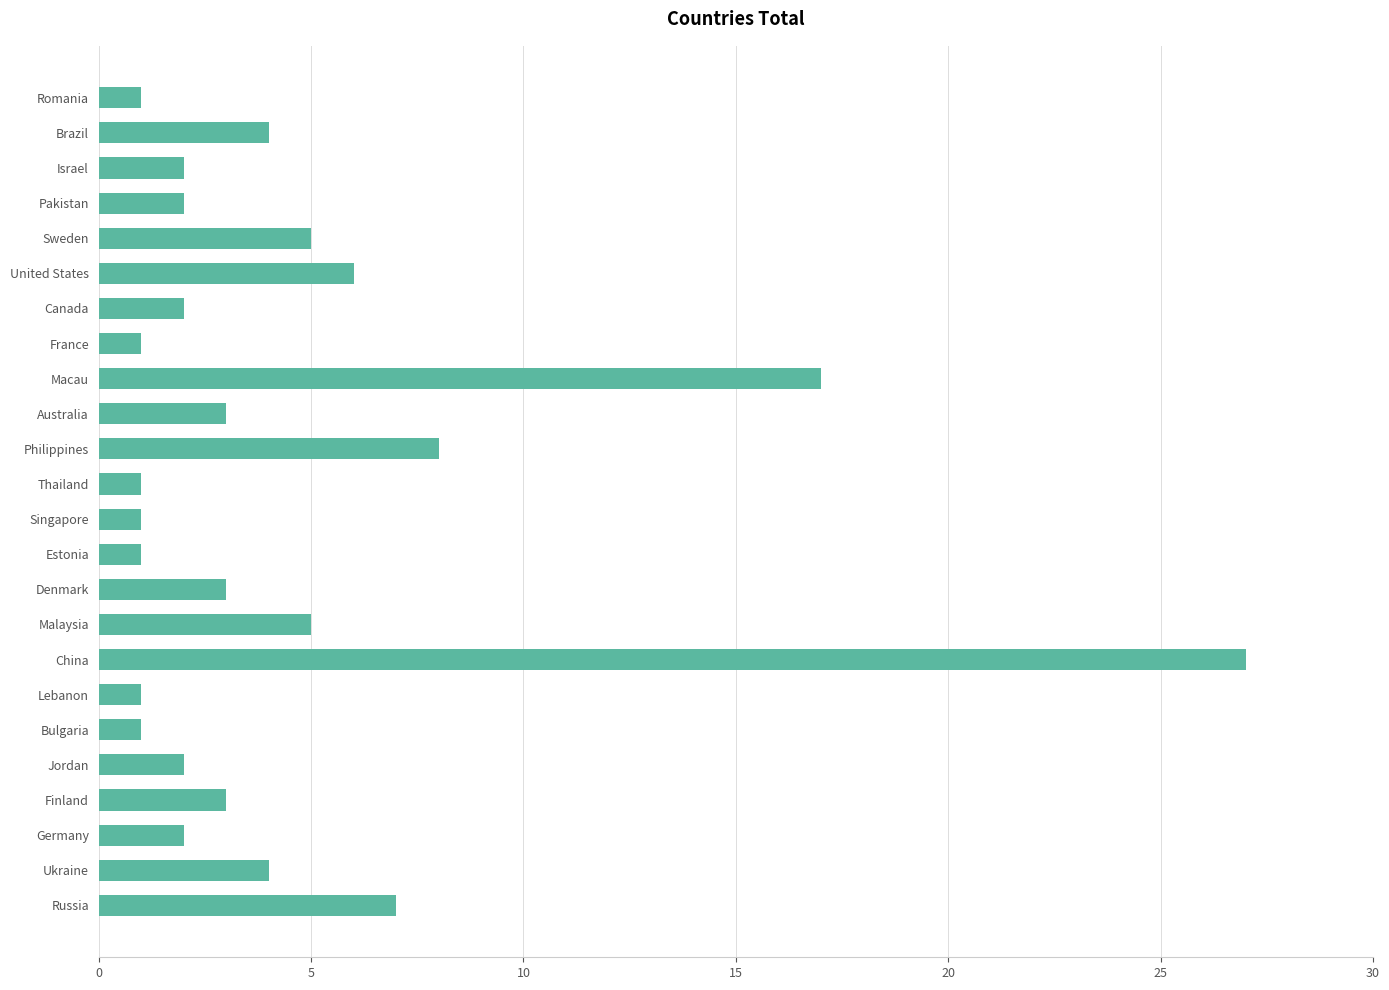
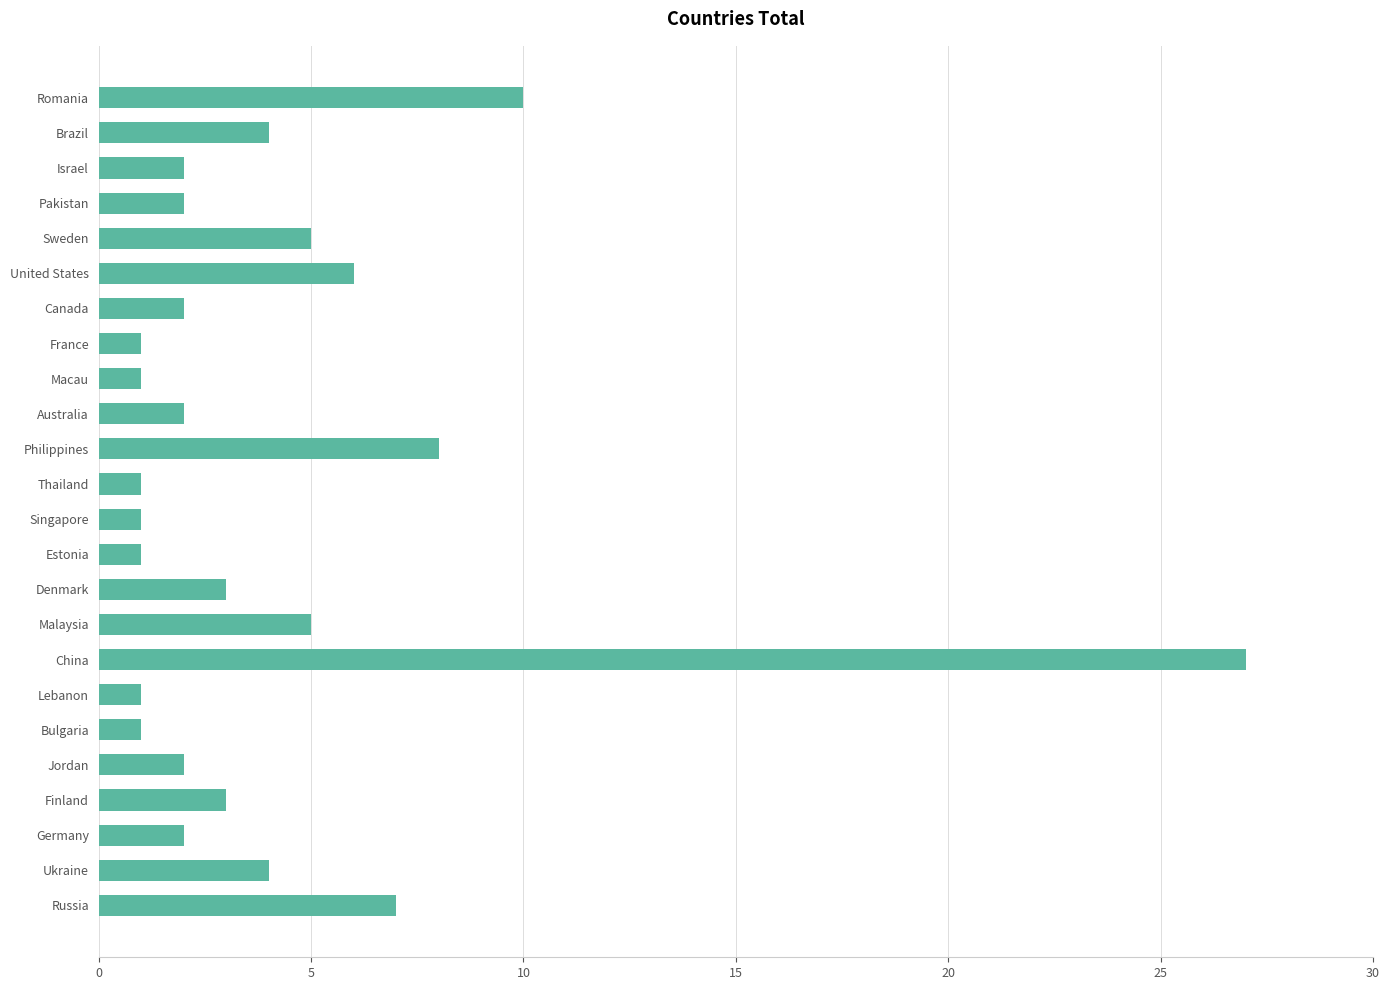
Romania: 1 -> 10
Macau: 17 -> 1
Australia: 3 -> 2
